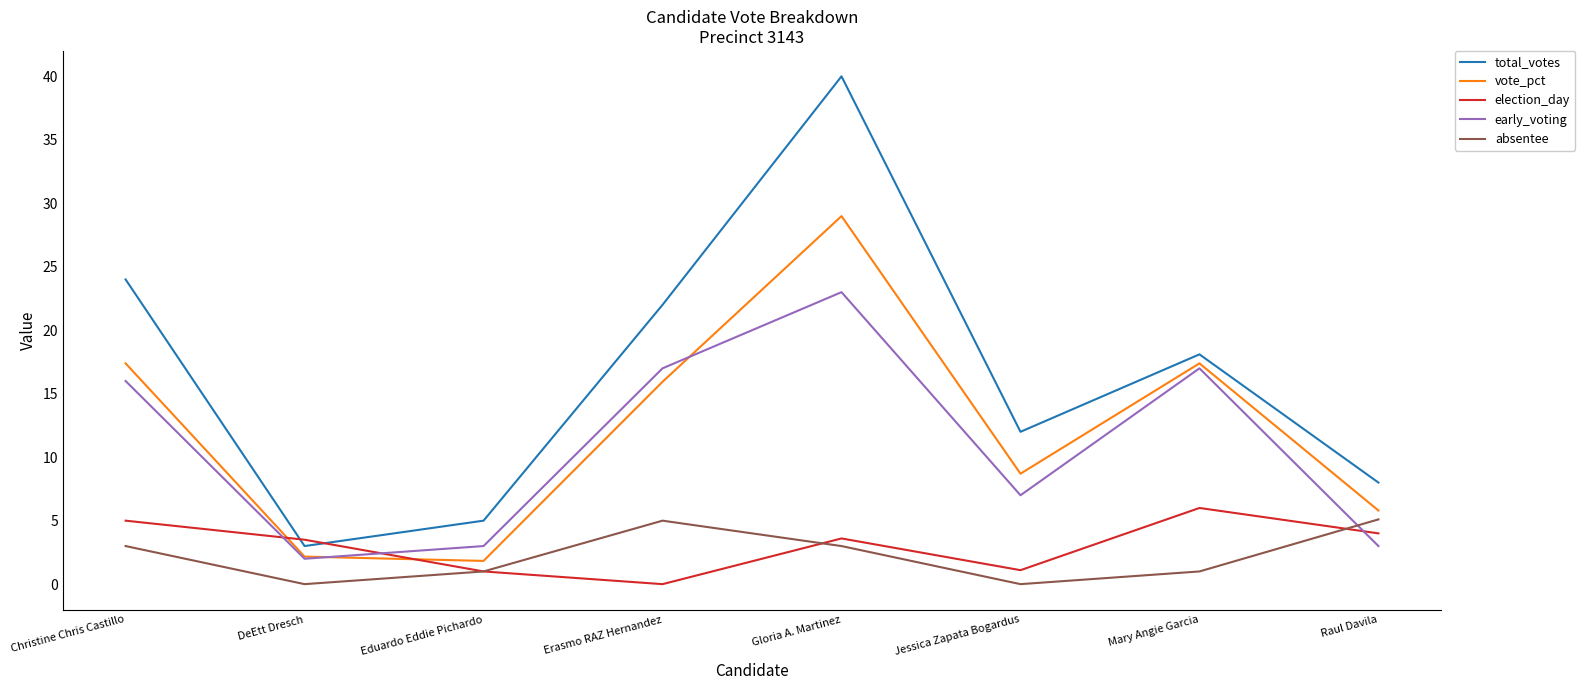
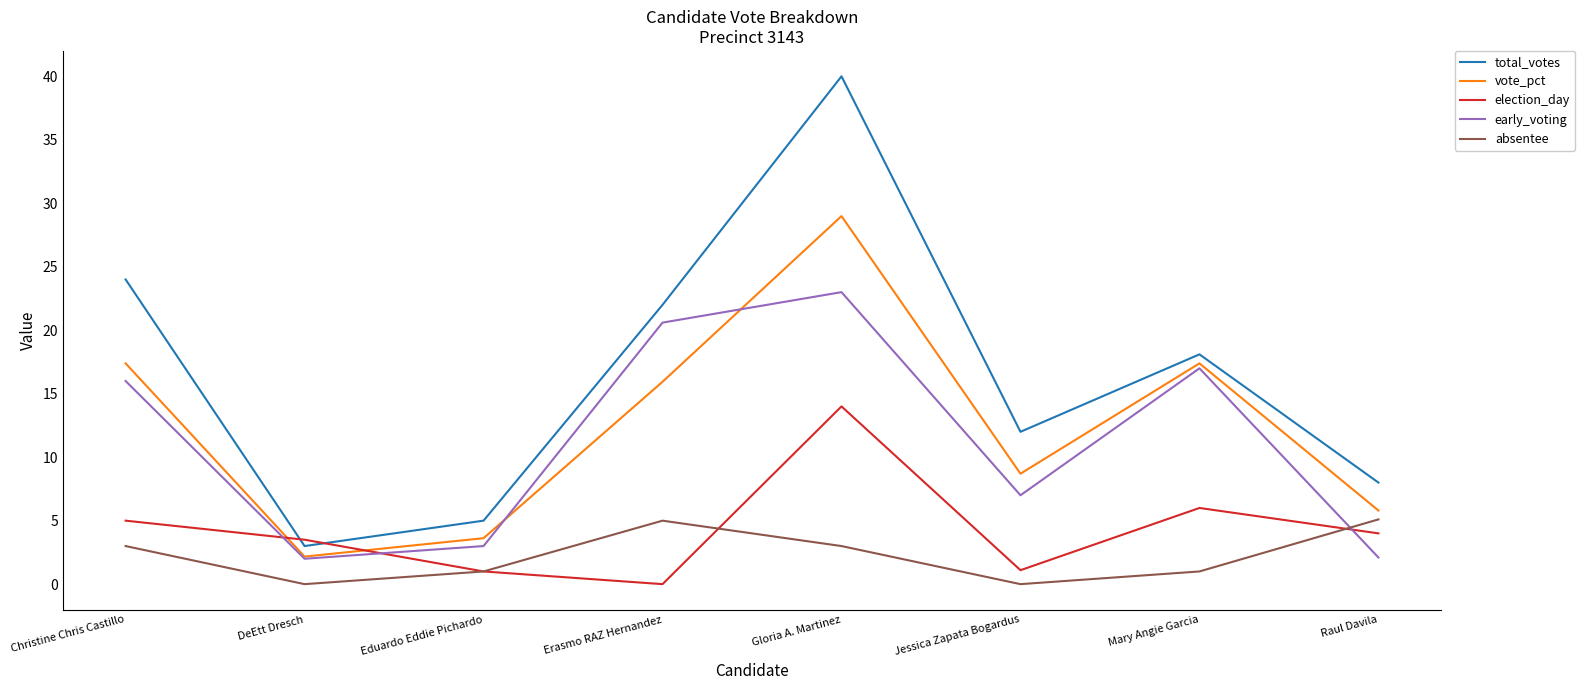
vote_pct, Eduardo Eddie Pichardo: 1.8 -> 3.6
early_voting, Erasmo RAZ Hernandez: 17.0 -> 20.6
election_day, Gloria A. Martinez: 3.6 -> 14.0
early_voting, Raul Davila: 3.0 -> 2.1
